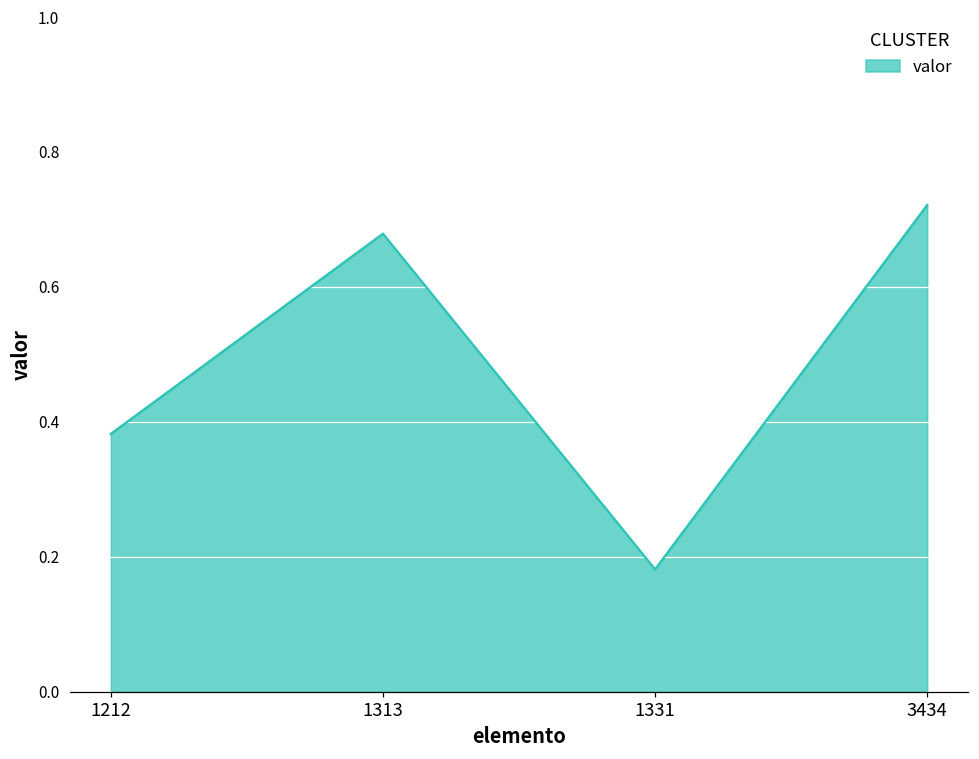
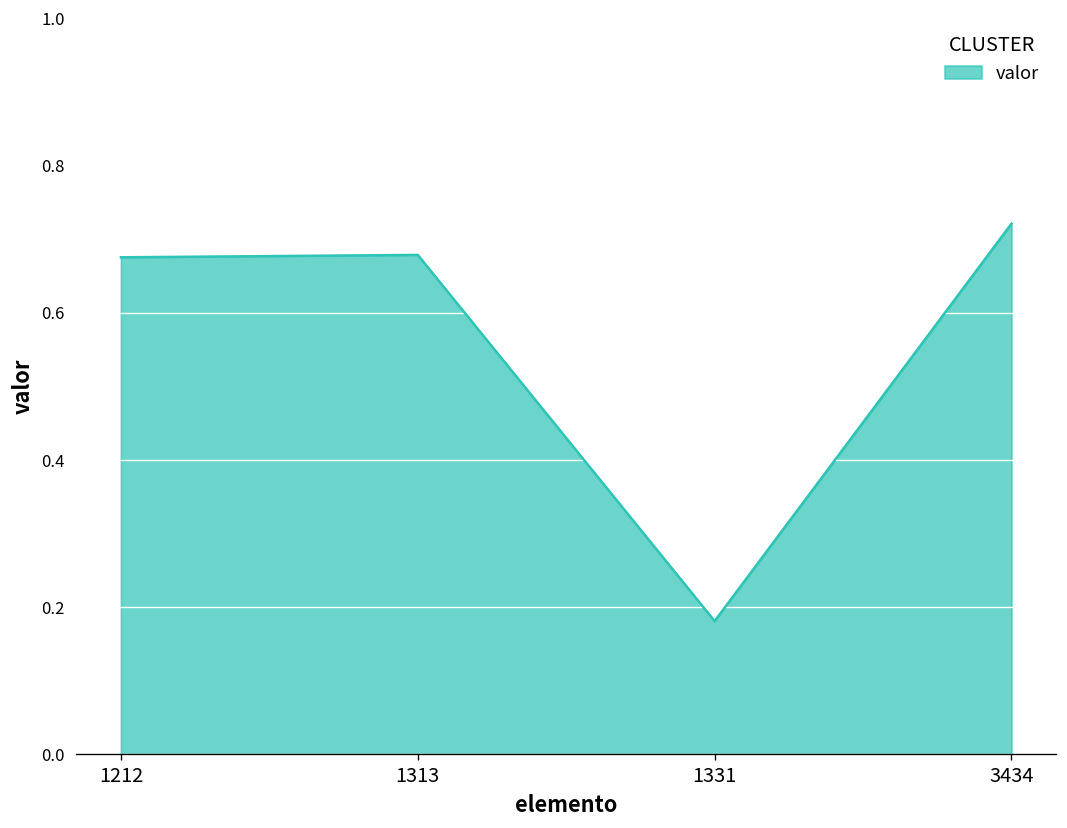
1212: 0.38 -> 0.68
